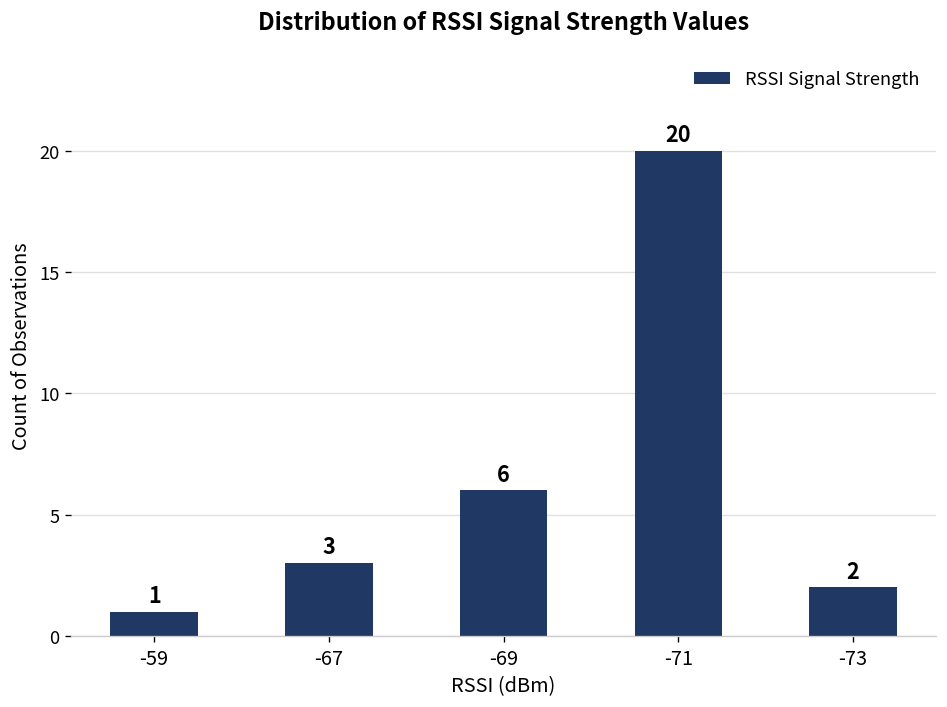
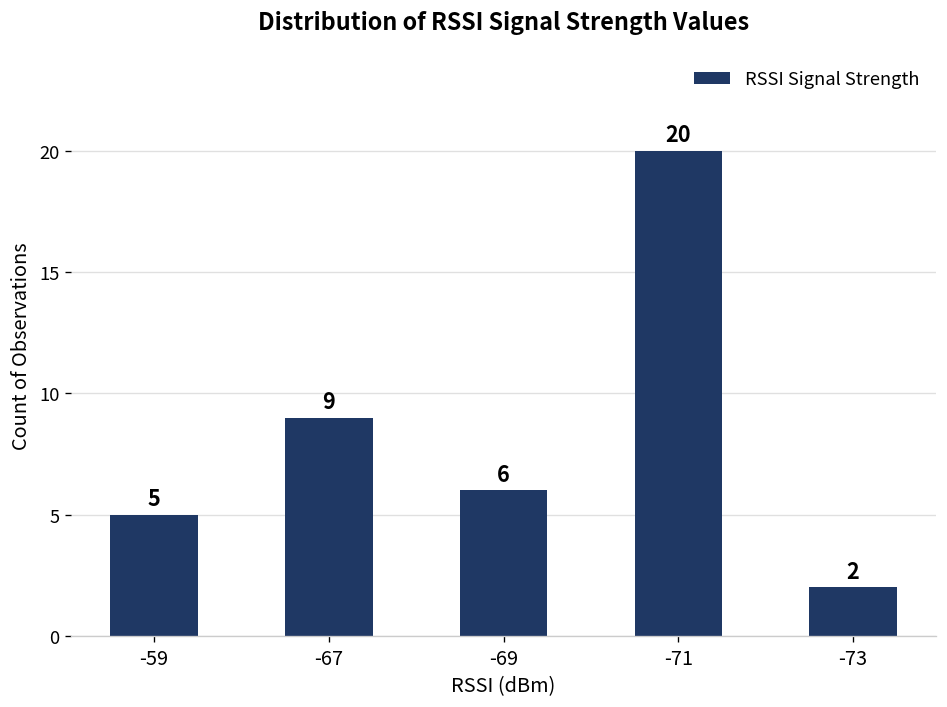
-59: 1 -> 5
-67: 3 -> 9
